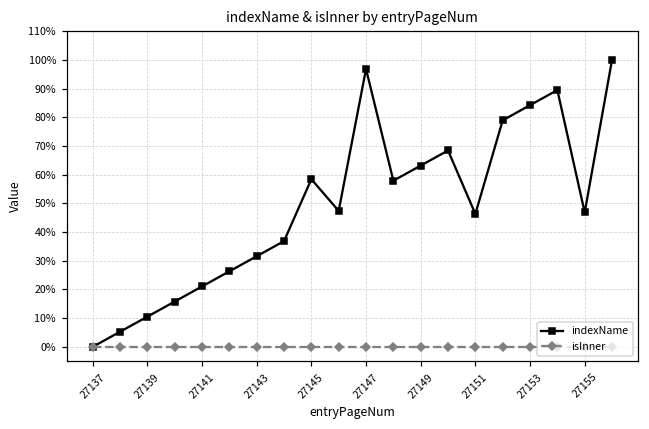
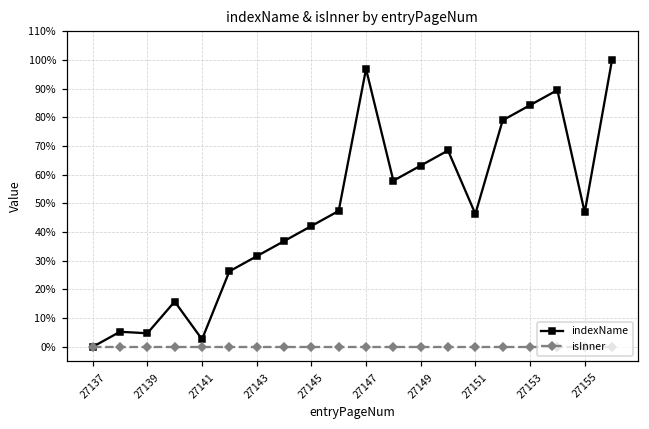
indexName, 27139: 11% -> 5%
indexName, 27141: 21% -> 3%
indexName, 27145: 58% -> 42%
